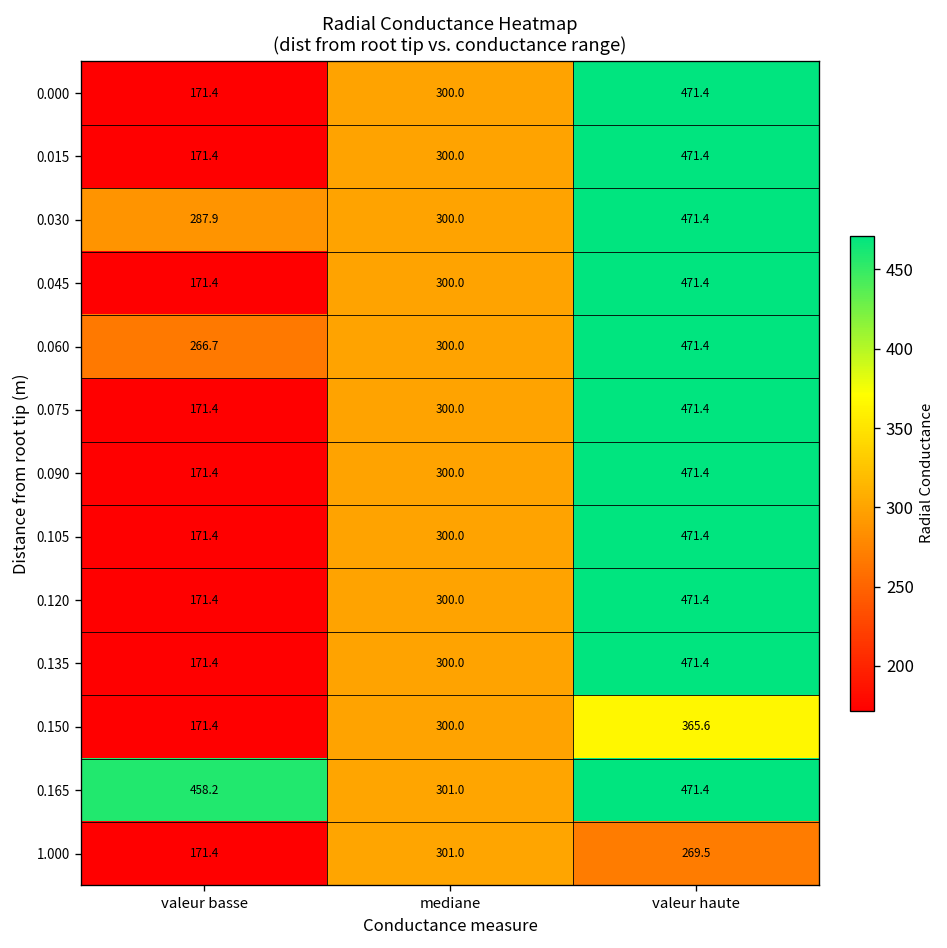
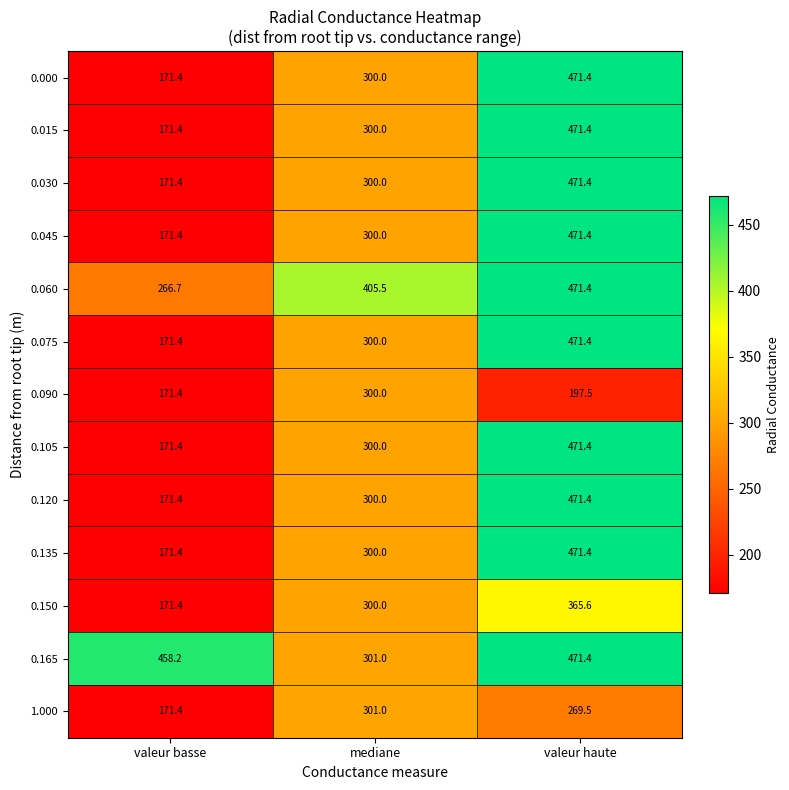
0.030, valeur basse: 287.9 -> 171.4
0.060, mediane: 300.0 -> 405.5
0.090, valeur haute: 471.4 -> 197.5
